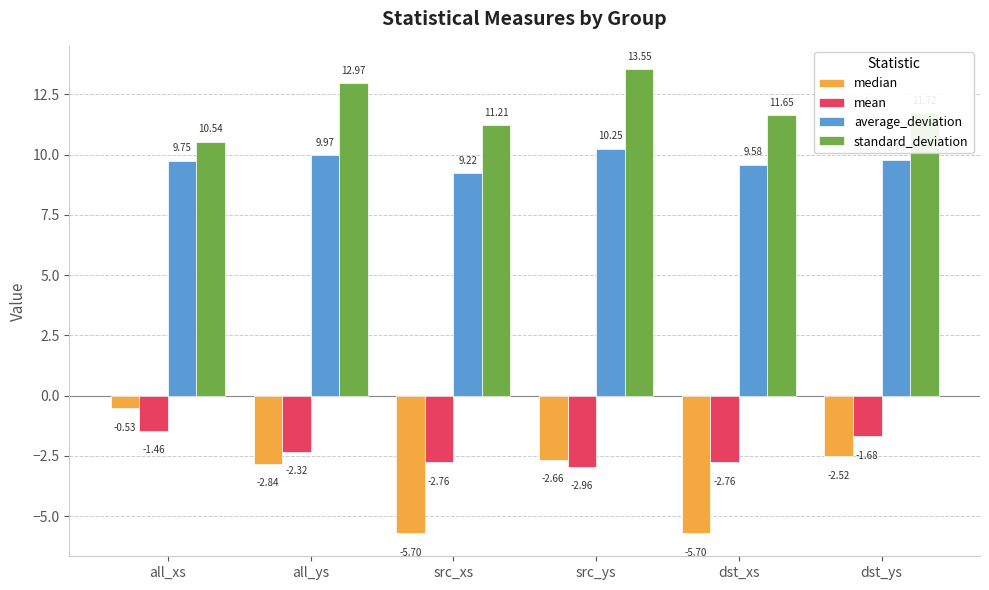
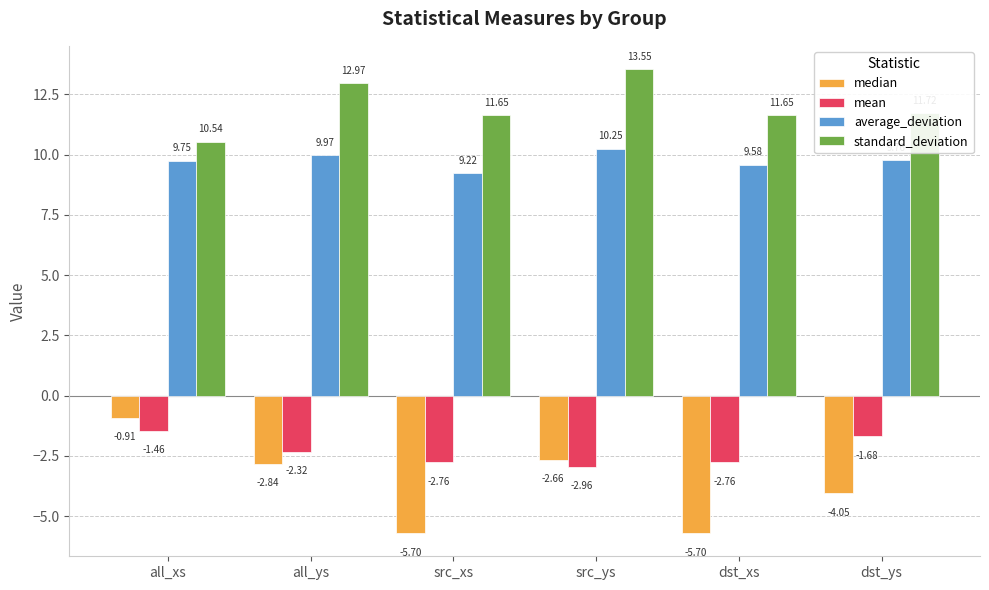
median, all_xs: -0.53 -> -0.91
standard_deviation, src_xs: 11.21 -> 11.65
median, dst_ys: -2.52 -> -4.05
